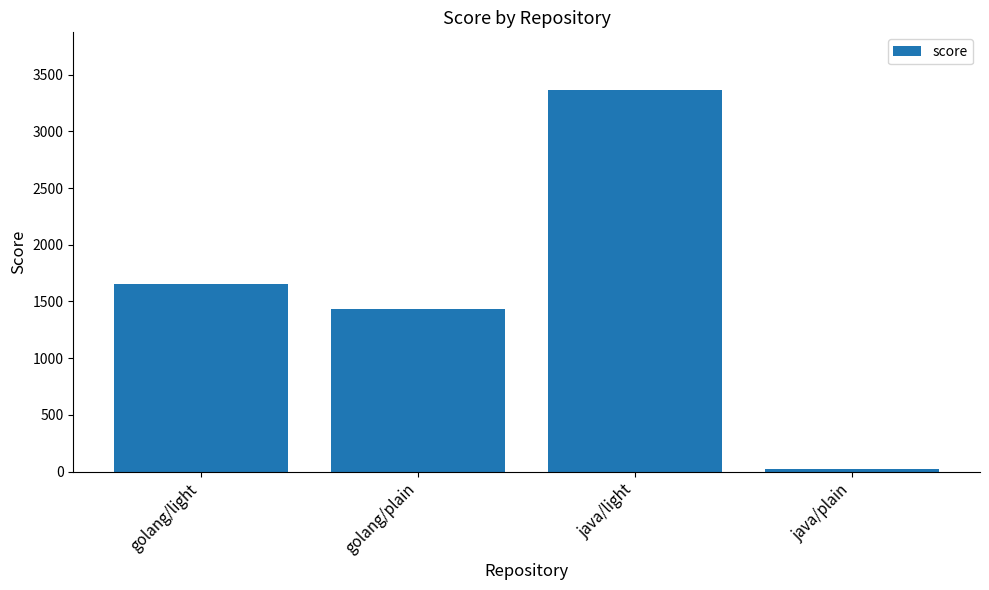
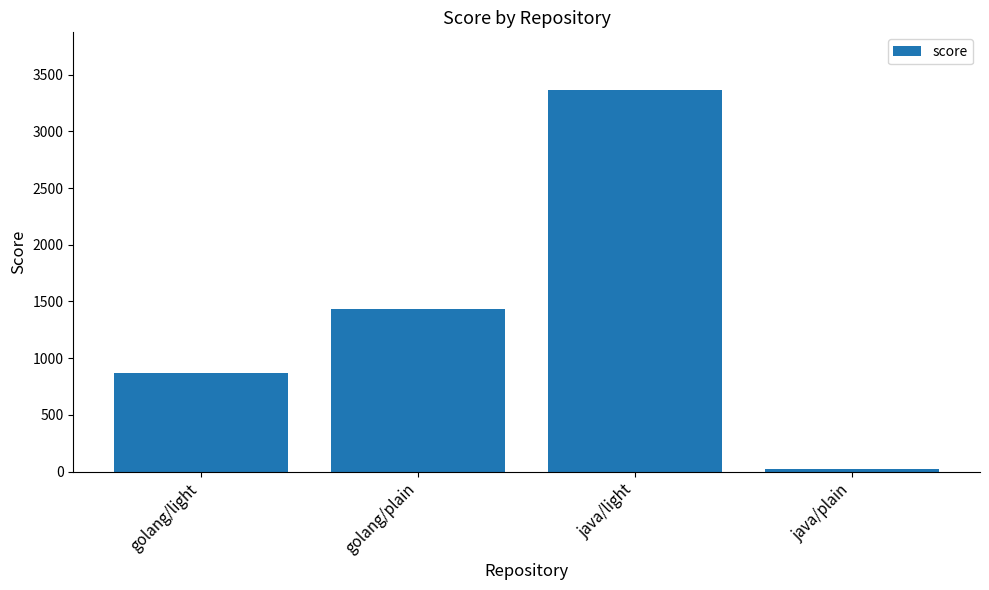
golang/light: 1660 -> 870
